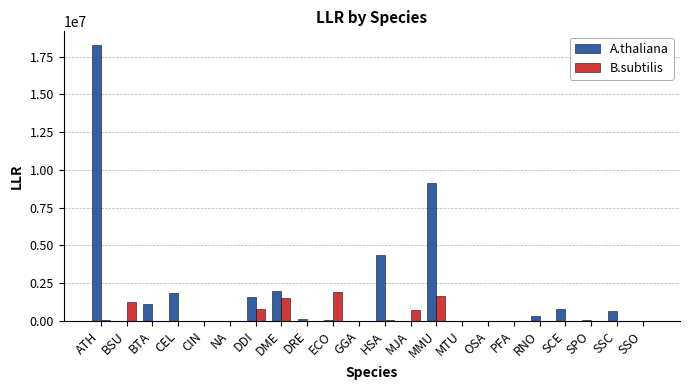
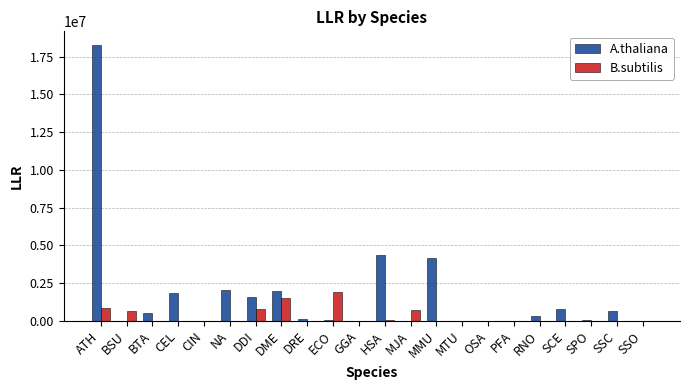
B.subtilis, ATH: 100000 -> 800000
B.subtilis, BSU: 1200000 -> 600000
A.thaliana, BTA: 1100000 -> 500000
A.thaliana, NA: 0 -> 2000000
A.thaliana, MMU: 9100000 -> 4200000
B.subtilis, MMU: 1600000 -> 0
